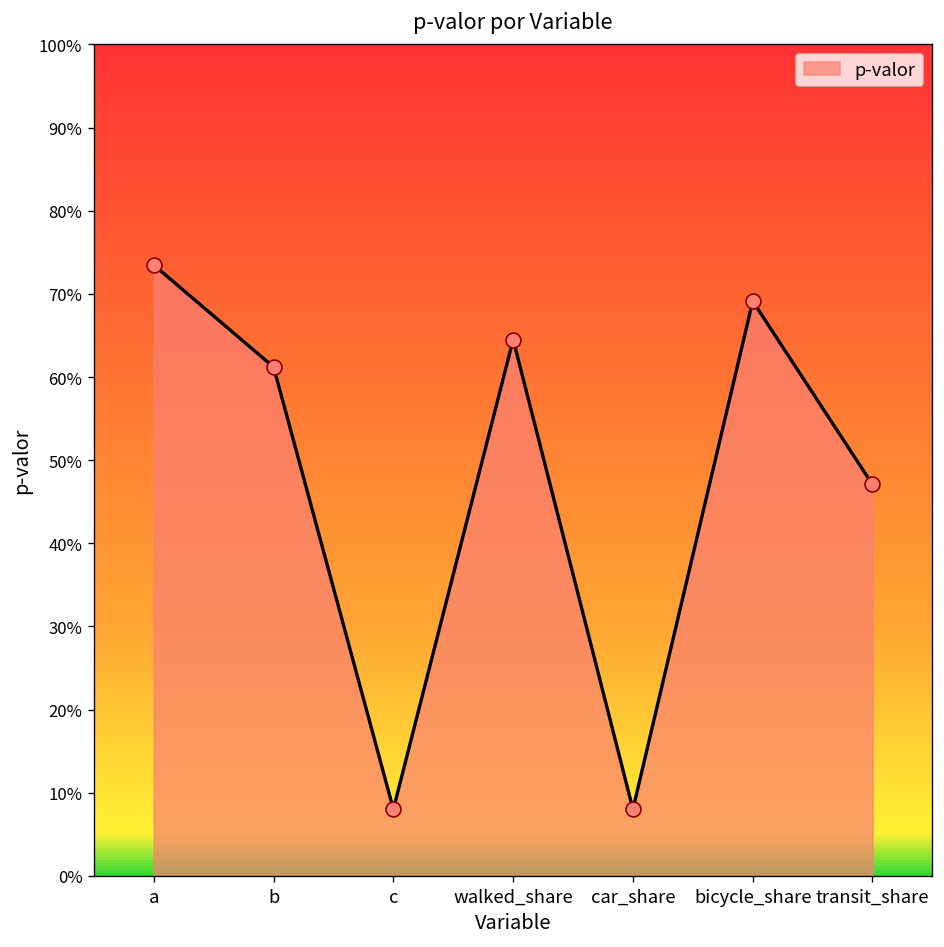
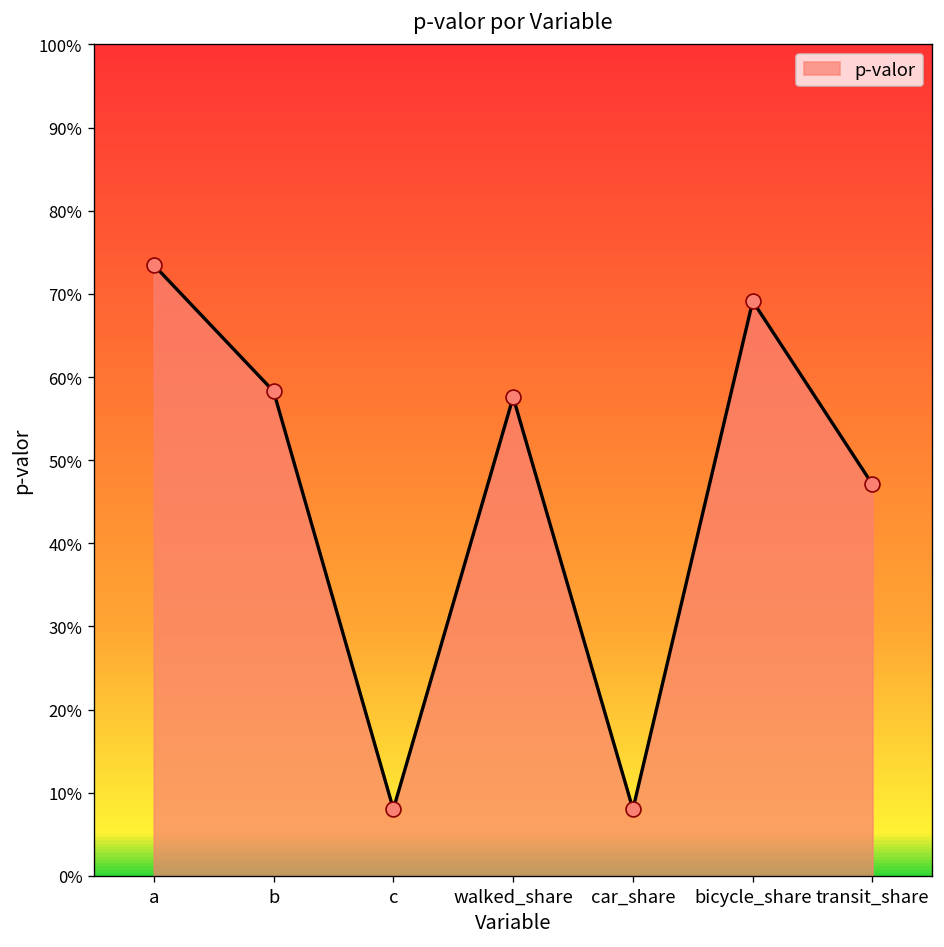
b: 61% -> 58%
walked_share: 65% -> 58%
